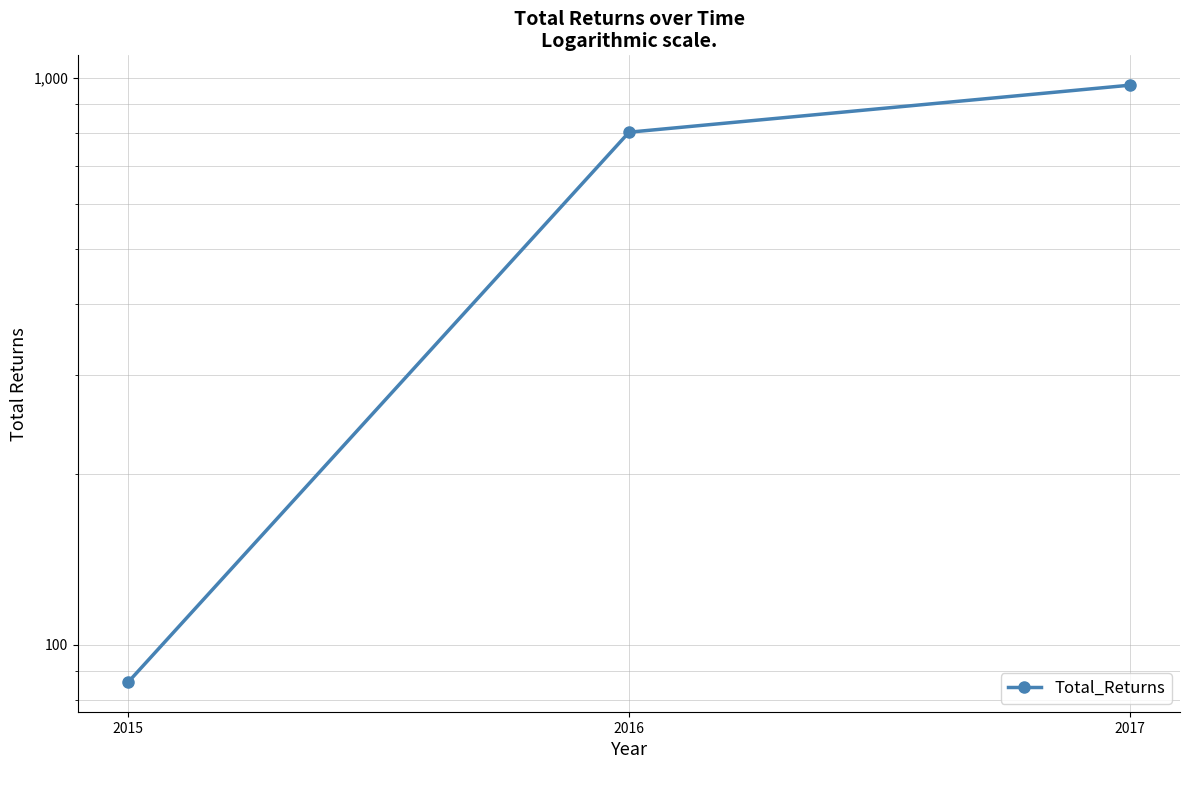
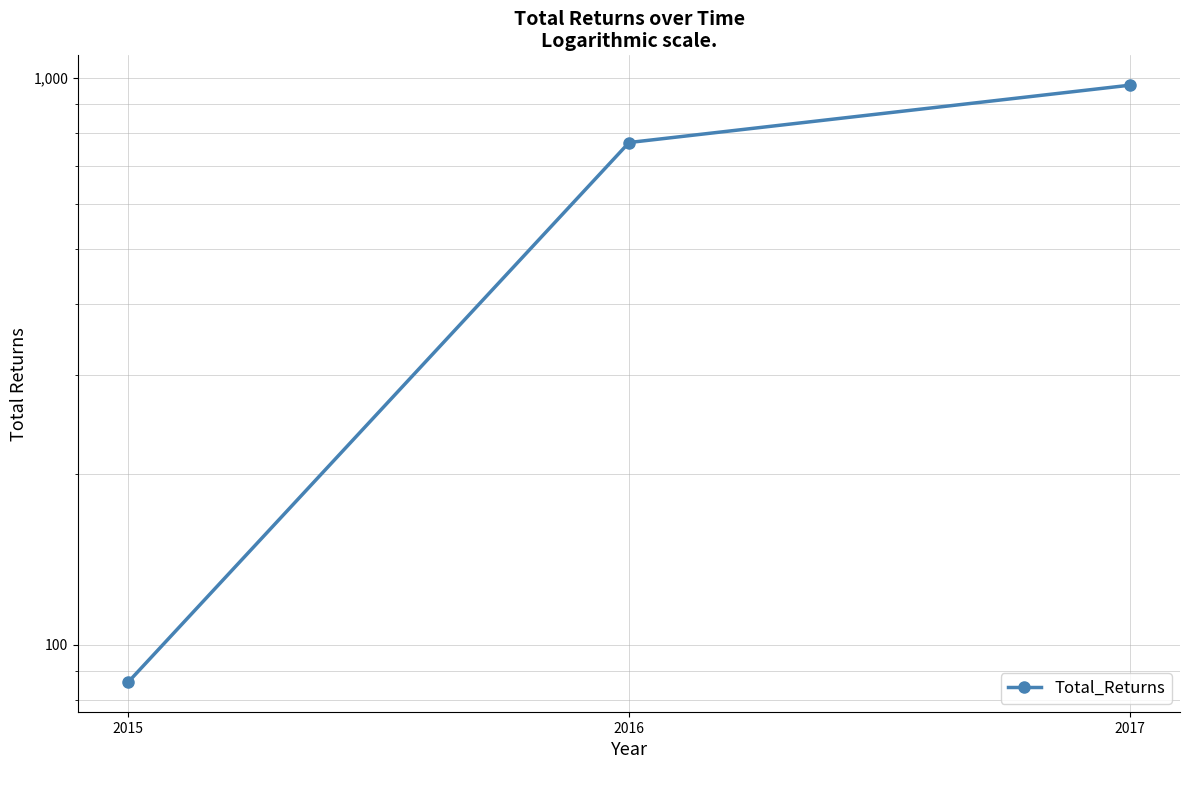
2016: 800 -> 770
